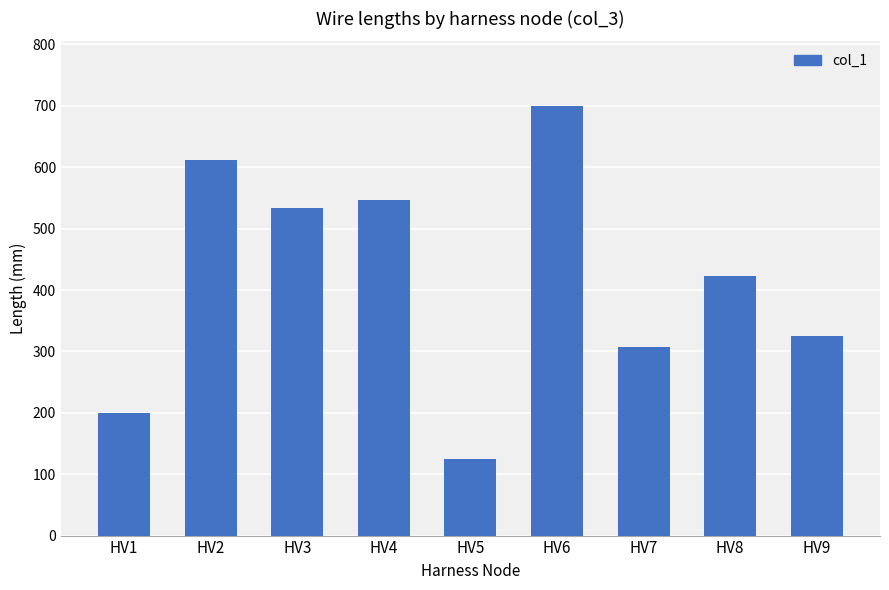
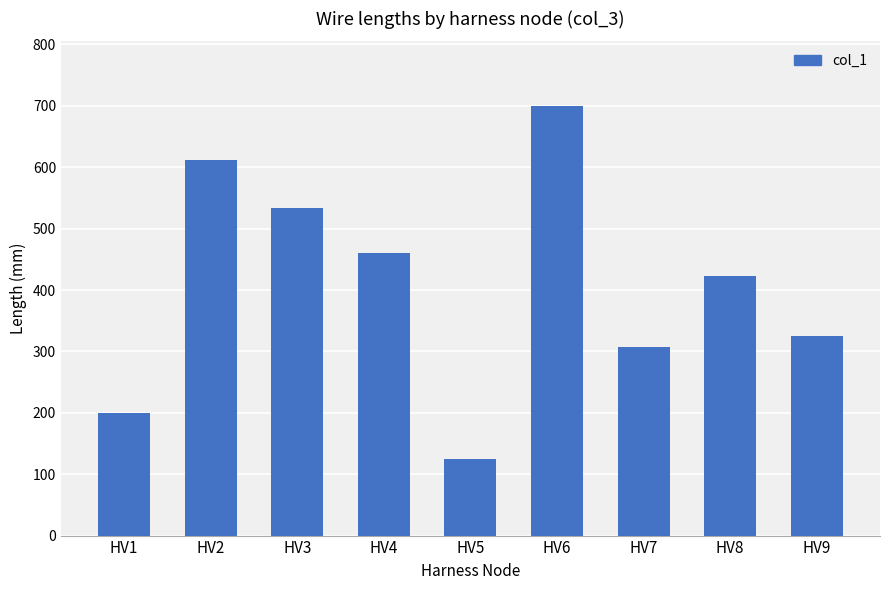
HV4: 550 -> 460
